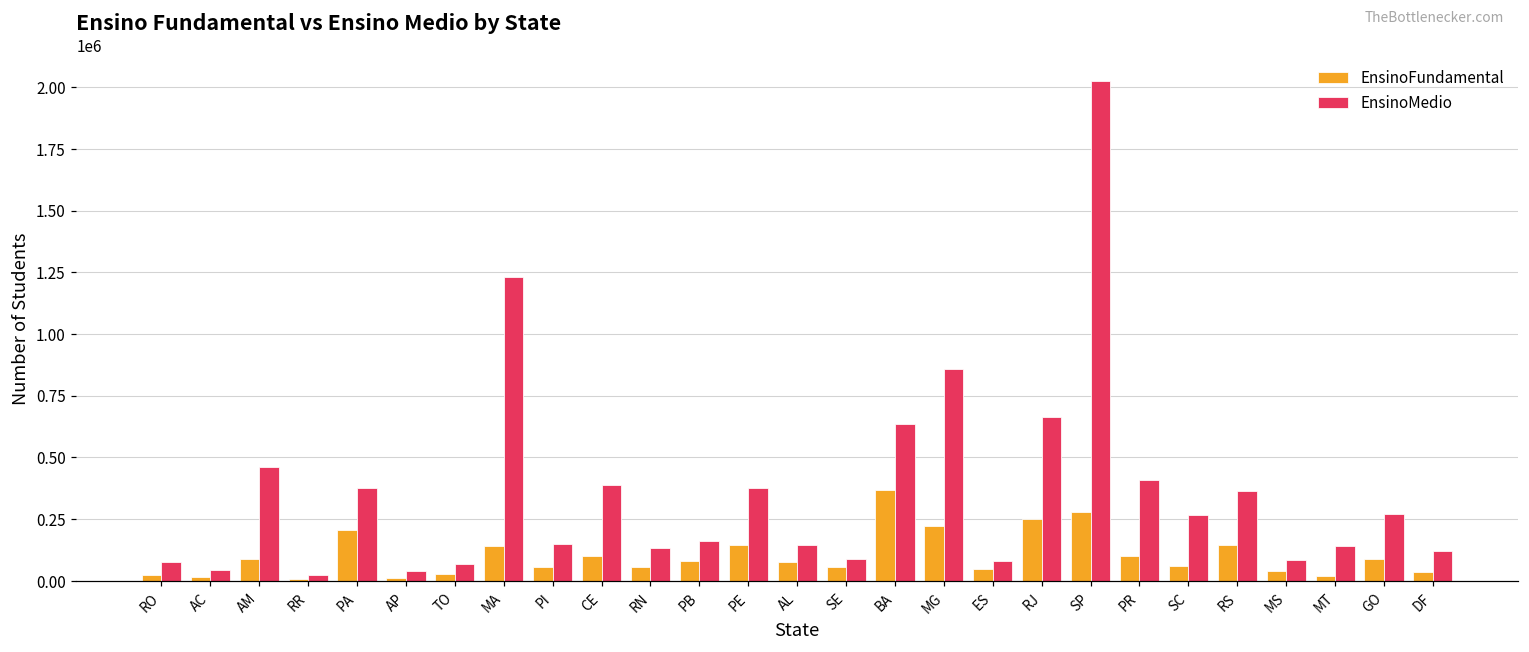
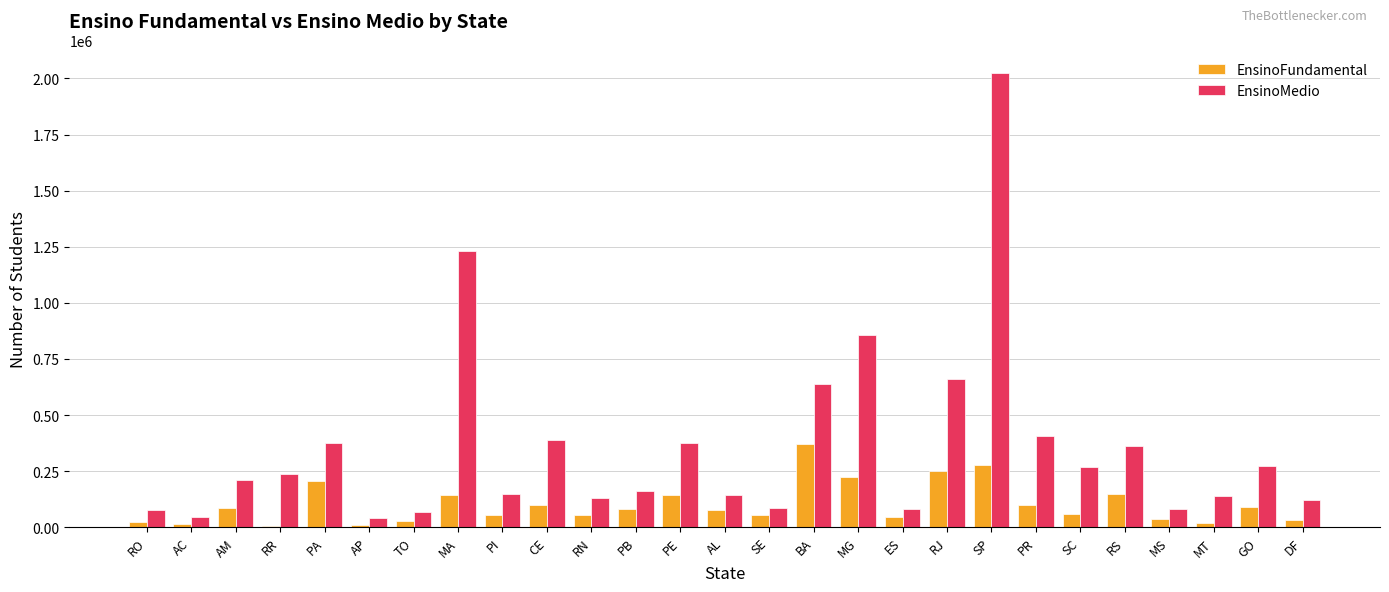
EnsinoMedio, AM: 460000 -> 210000
EnsinoMedio, RR: 20000 -> 240000
